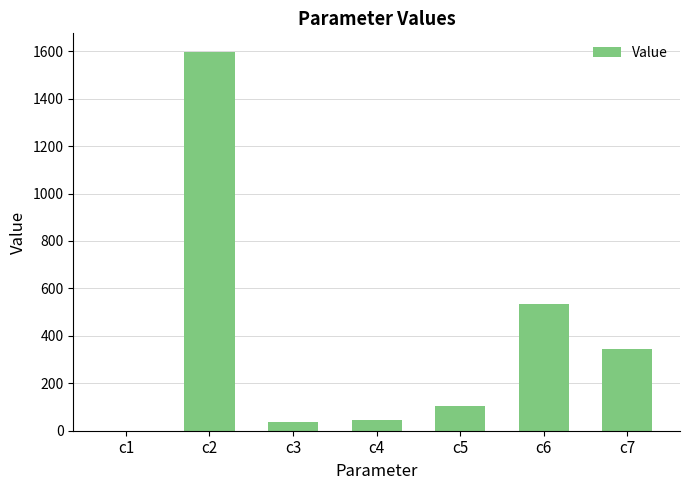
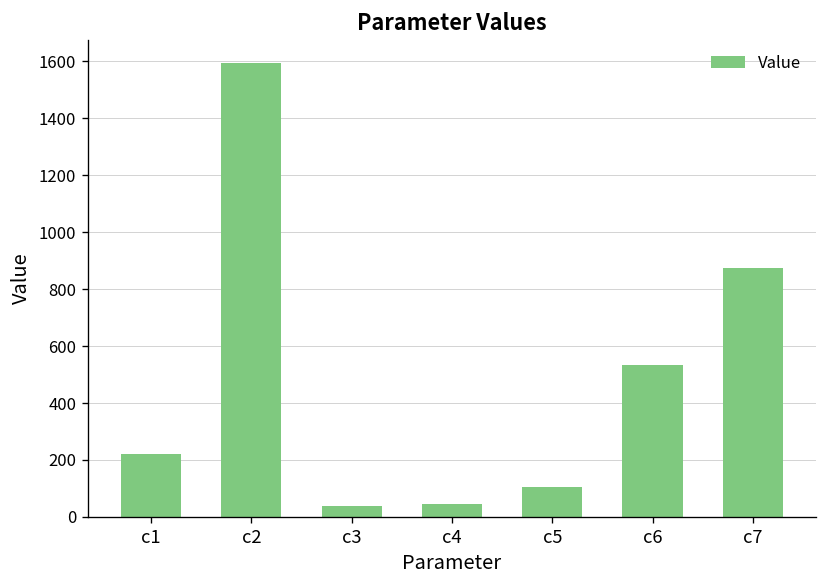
c1: 0 -> 220
c7: 350 -> 870
